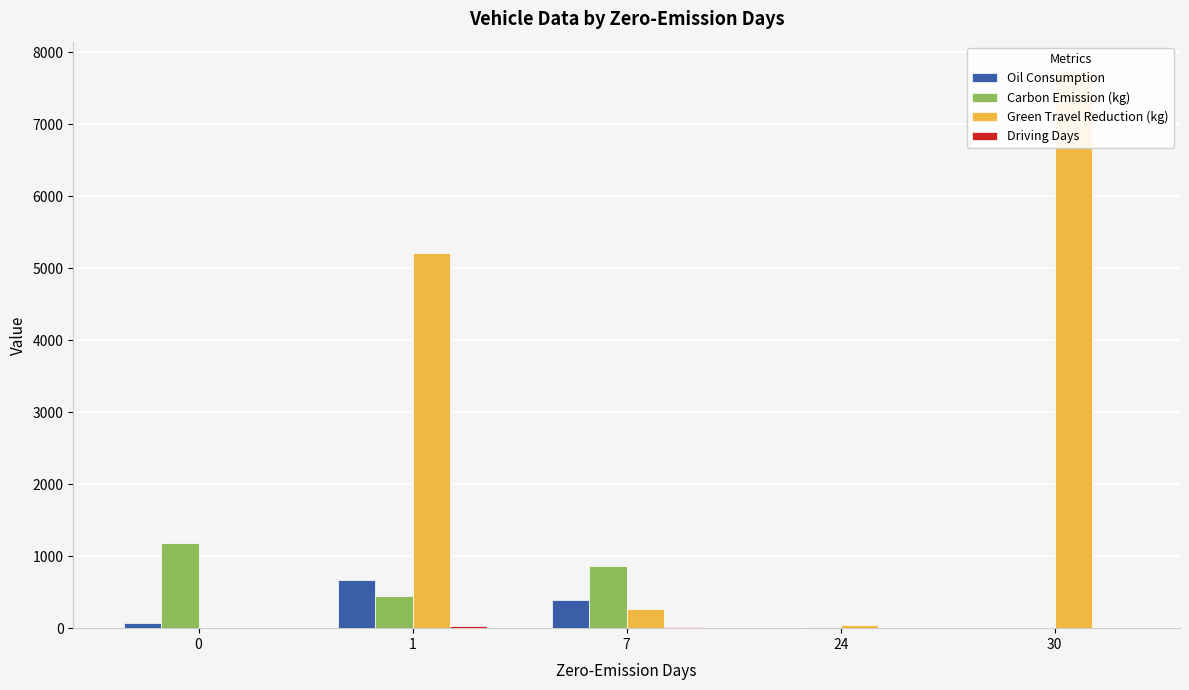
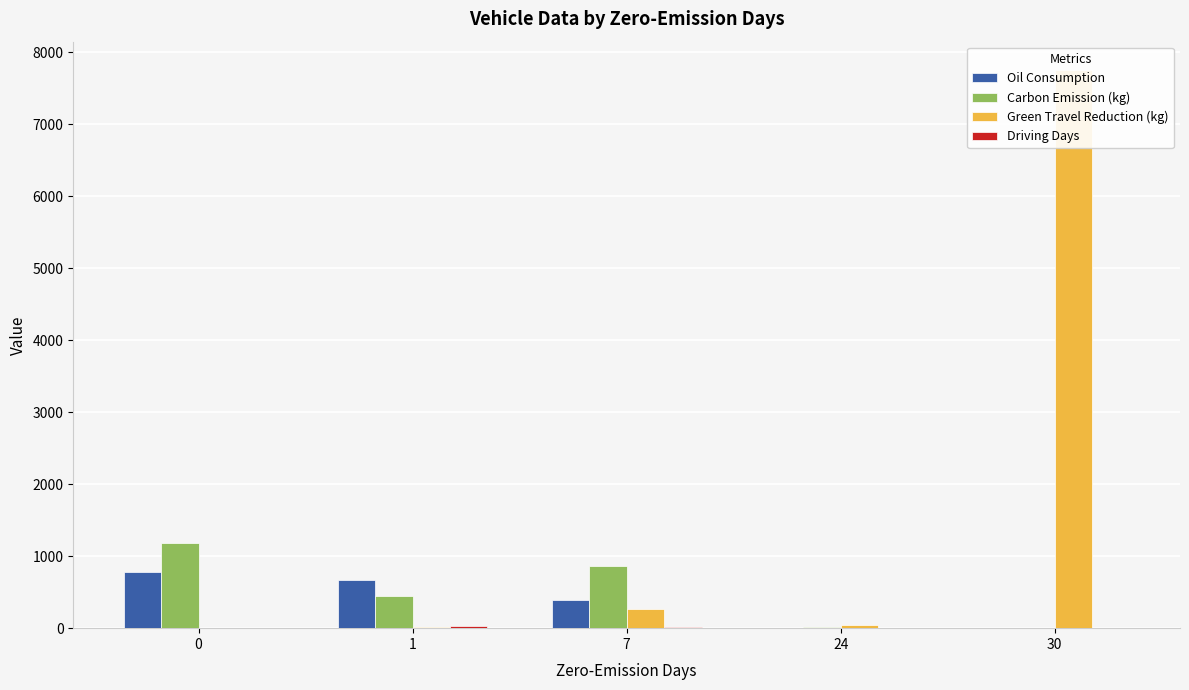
Oil Consumption, 0: 100 -> 800
Green Travel Reduction (kg), 1: 5200 -> 0
